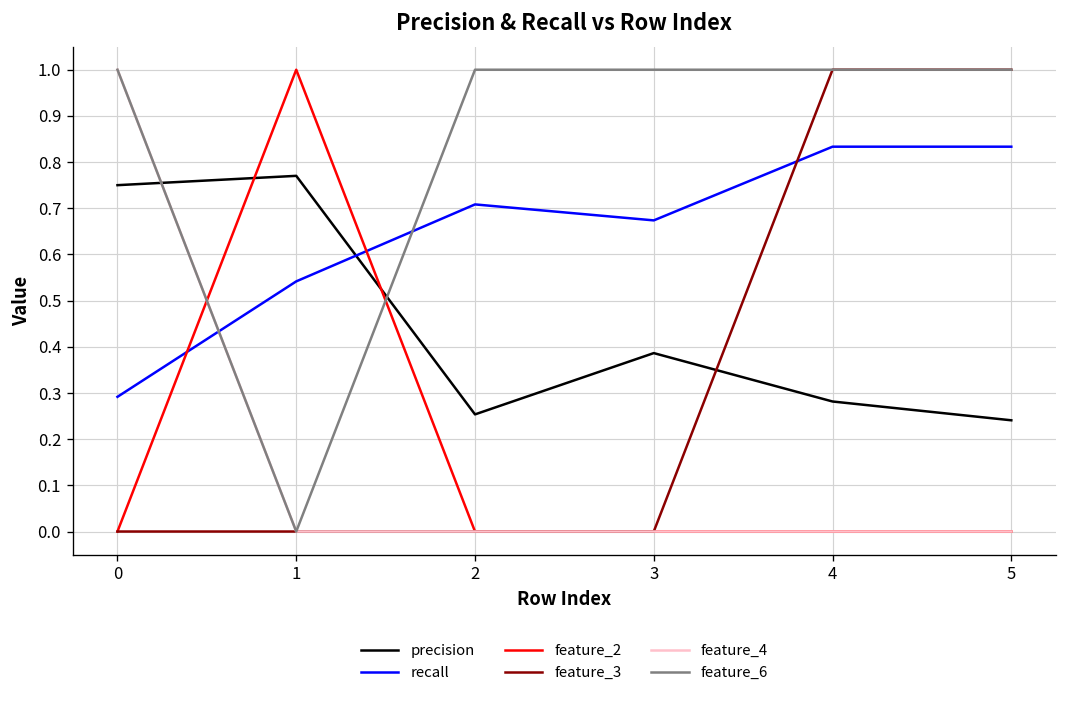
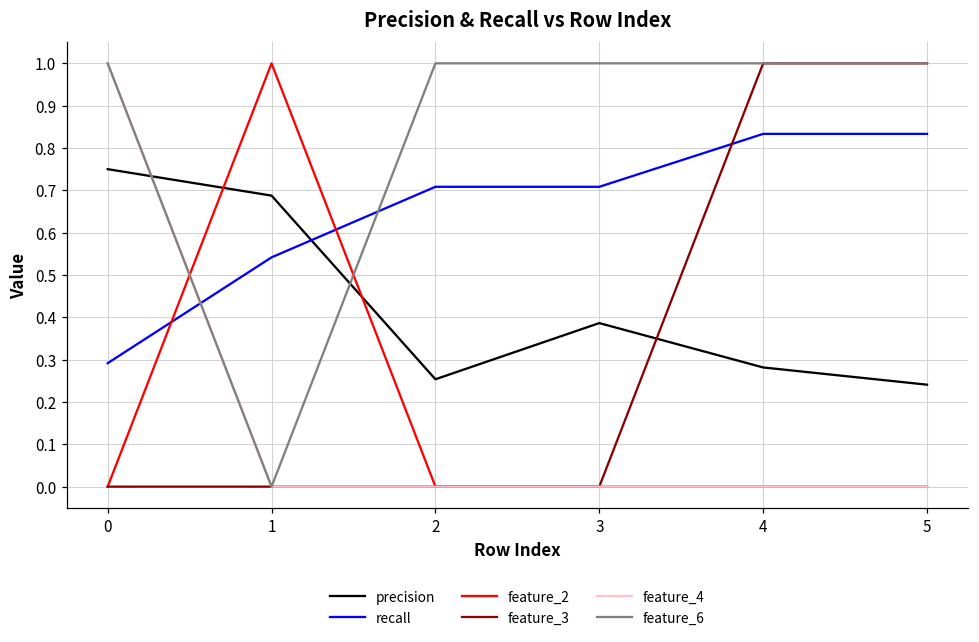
precision, 1: 0.77 -> 0.69
recall, 3: 0.67 -> 0.71
